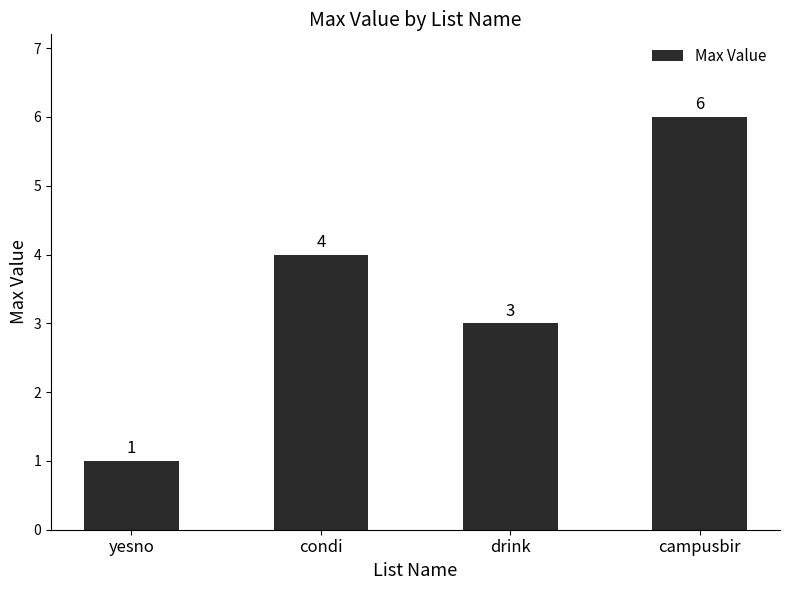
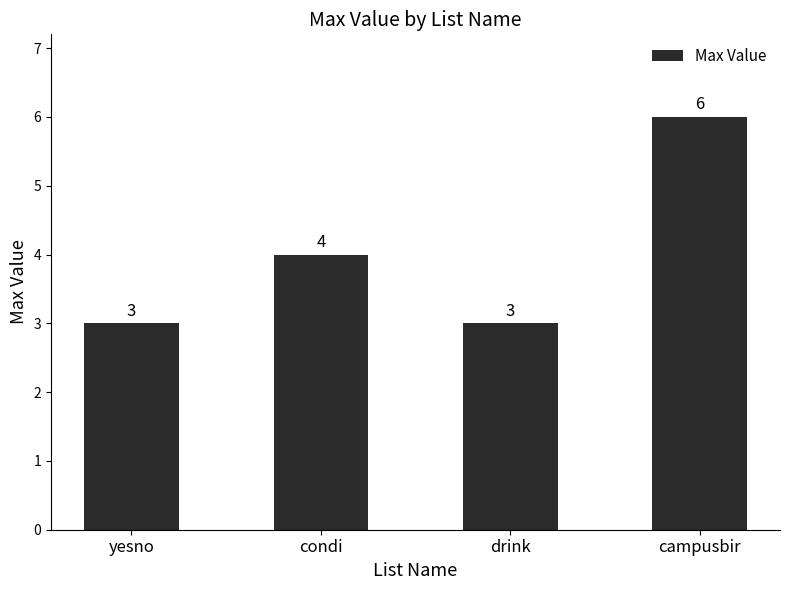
yesno: 1 -> 3
